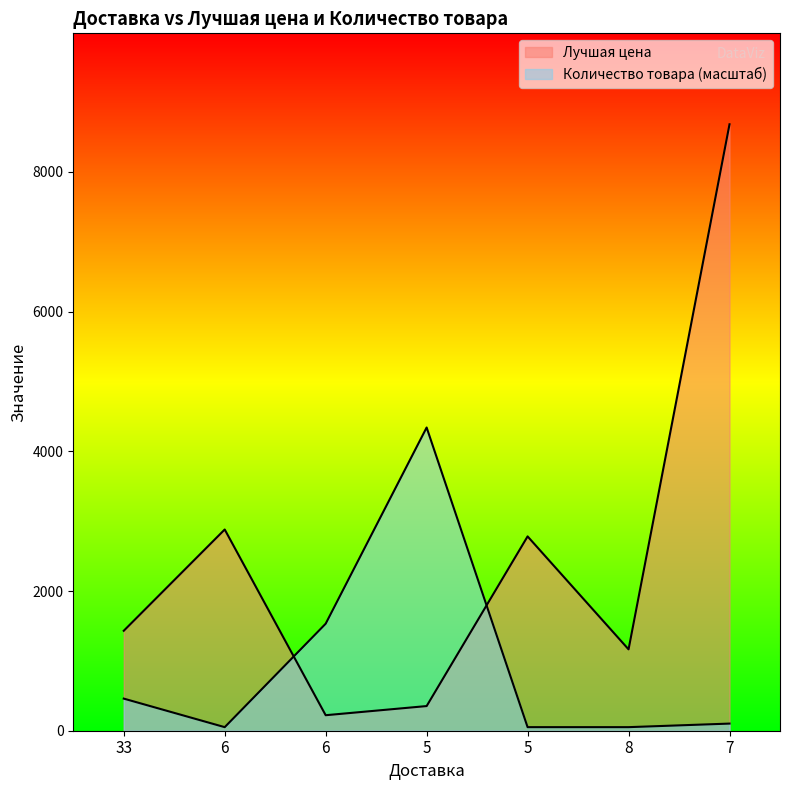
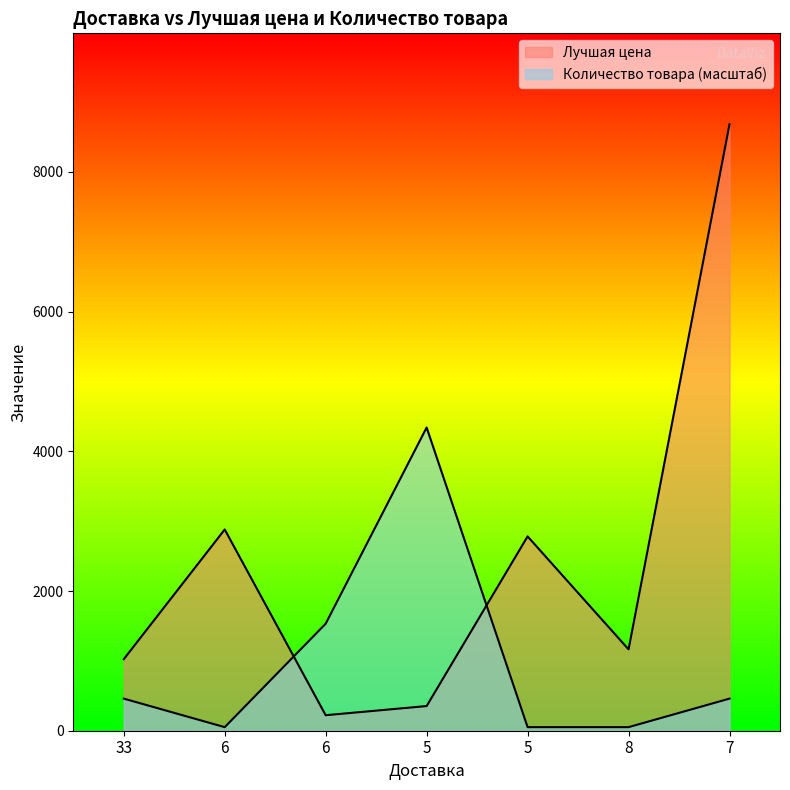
Лучшая цена, 33: 1400 -> 1000
Количество товара (масштаб), 7: 100 -> 500
